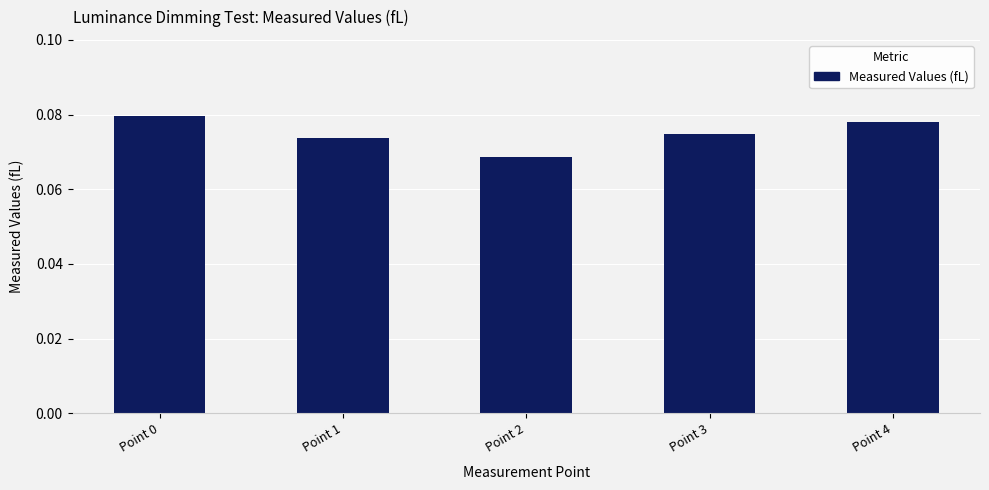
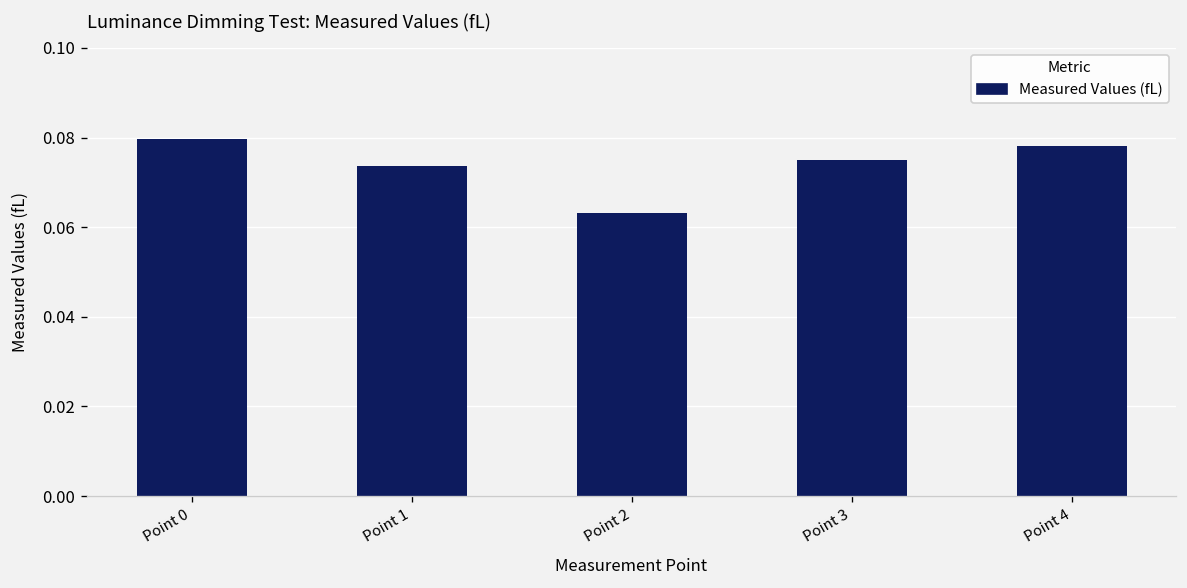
Point 2: 0.069 -> 0.063
